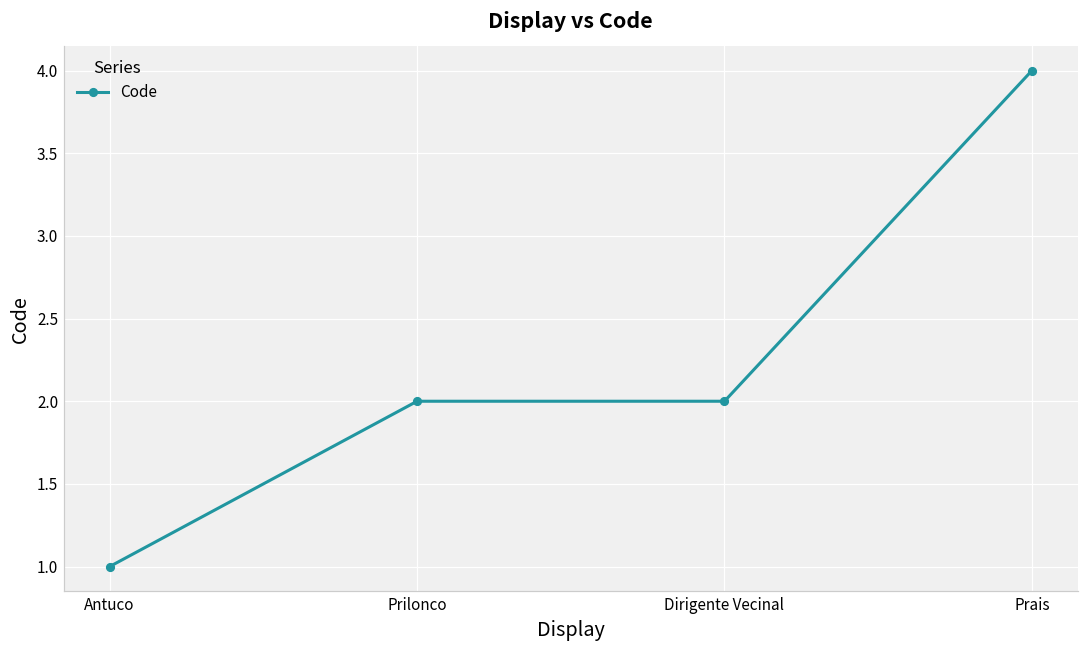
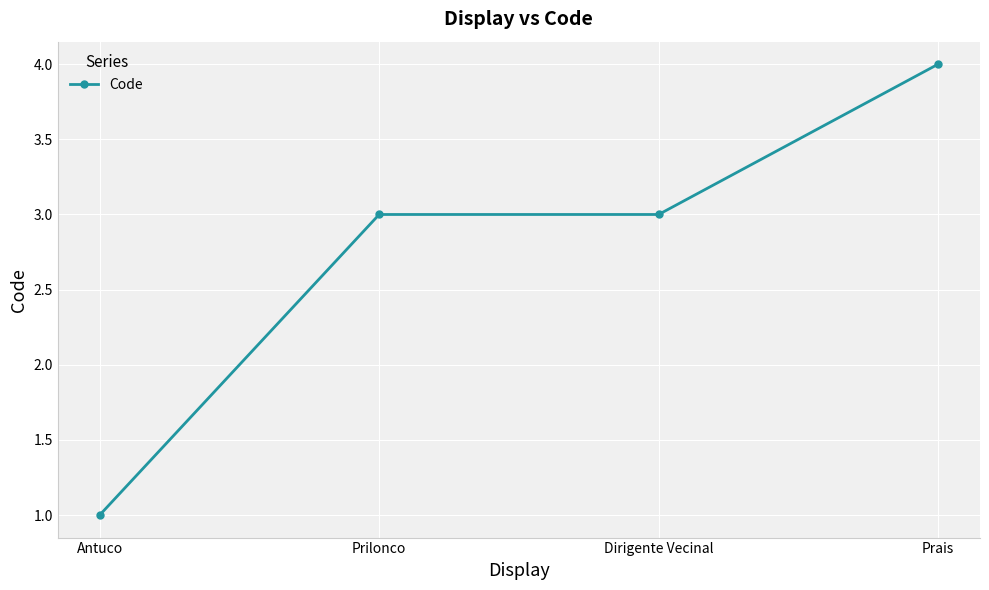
Prilonco: 2 -> 3
Dirigente Vecinal: 2 -> 3
